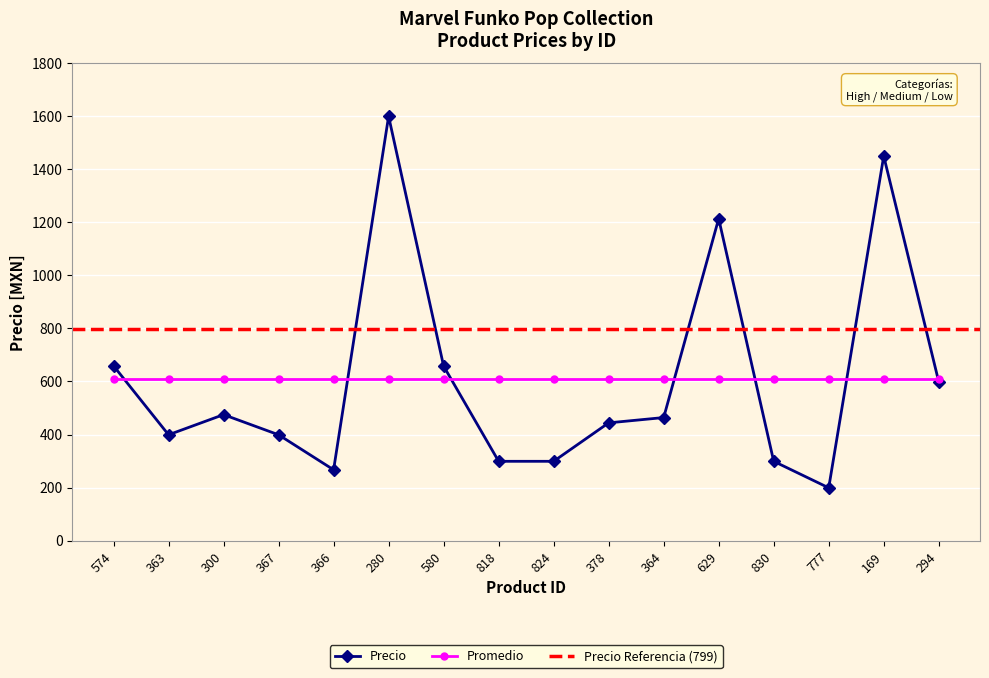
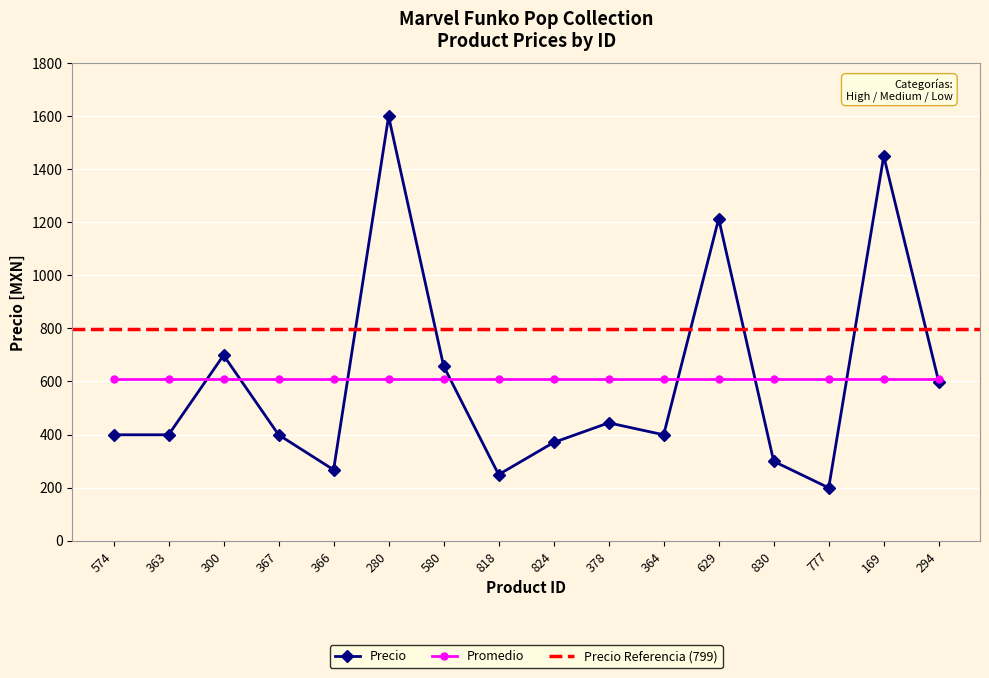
Precio, 574: 660 -> 400
Precio, 300: 480 -> 700
Precio, 818: 300 -> 250
Precio, 824: 300 -> 370
Precio, 364: 460 -> 400
